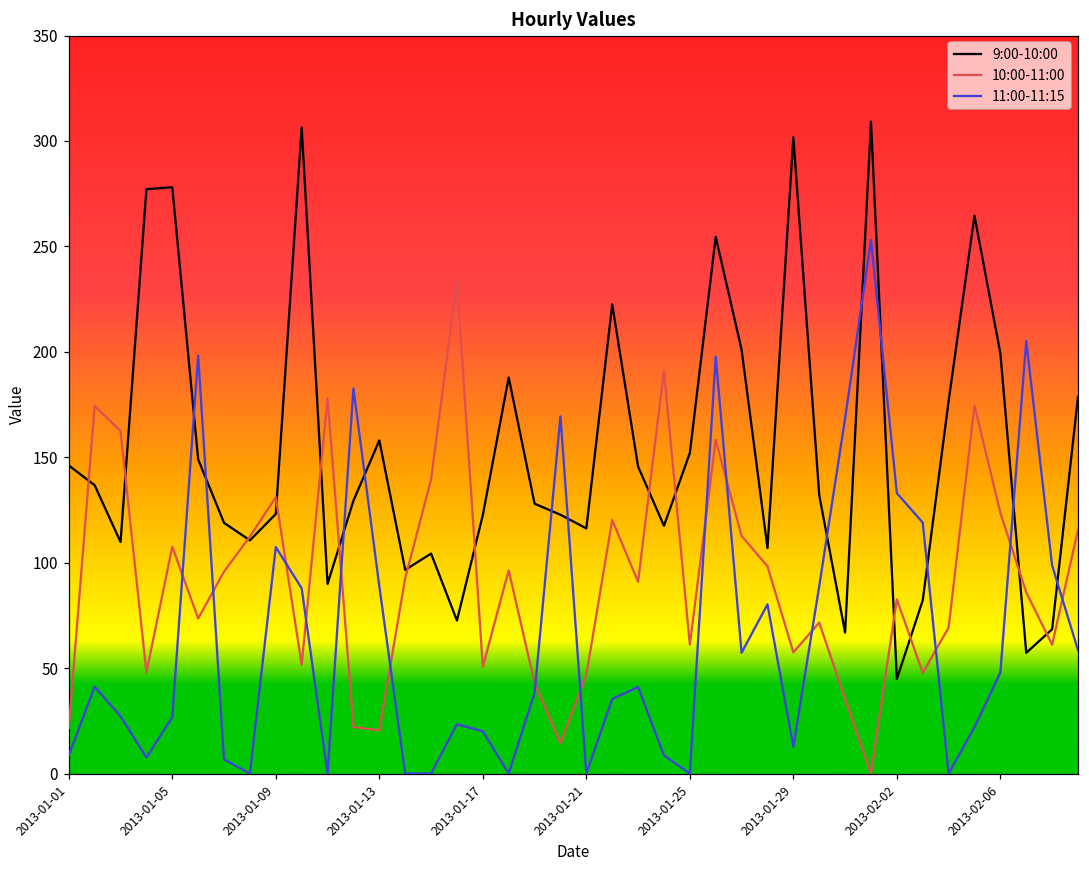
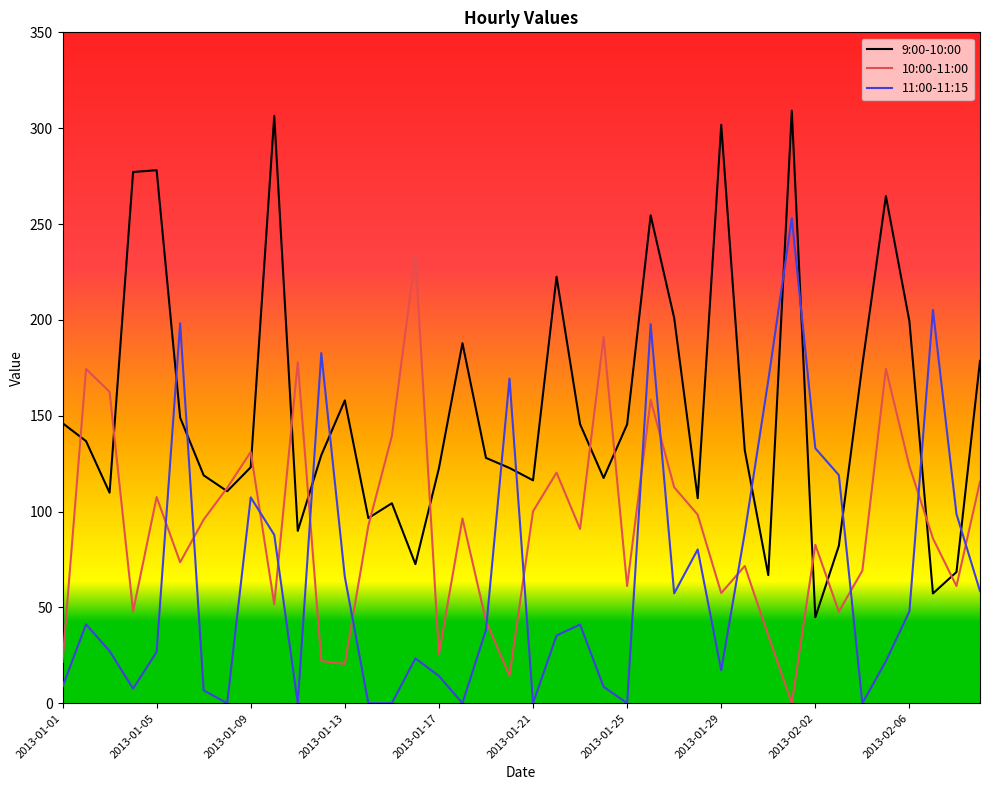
11:00-11:15, 2013-01-13: 89 -> 66
10:00-11:00, 2013-01-17: 51 -> 26
11:00-11:15, 2013-01-17: 20 -> 14
10:00-11:00, 2013-01-21: 47 -> 100
9:00-10:00, 2013-01-25: 152 -> 146
11:00-11:15, 2013-01-29: 13 -> 17
